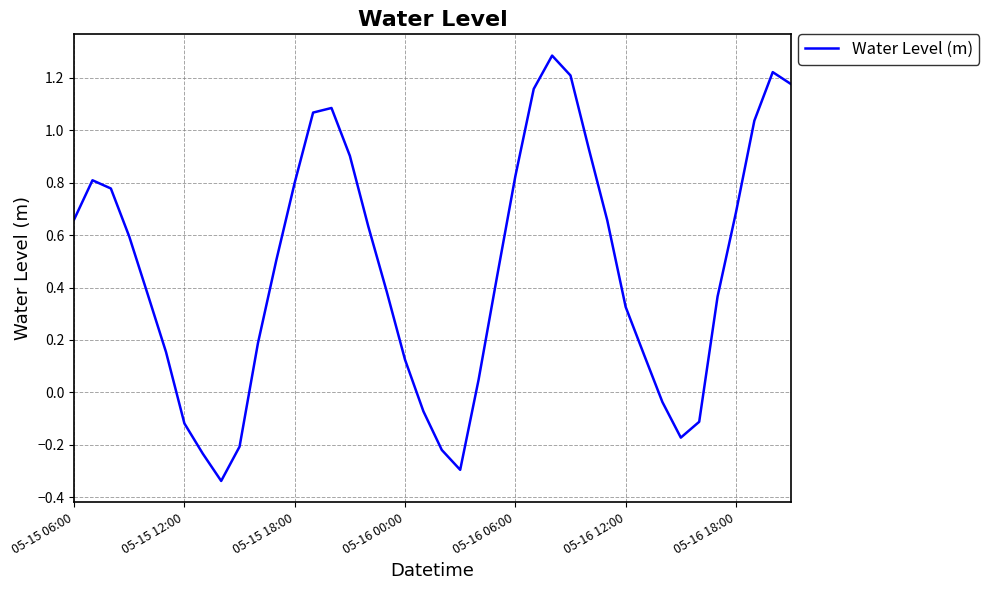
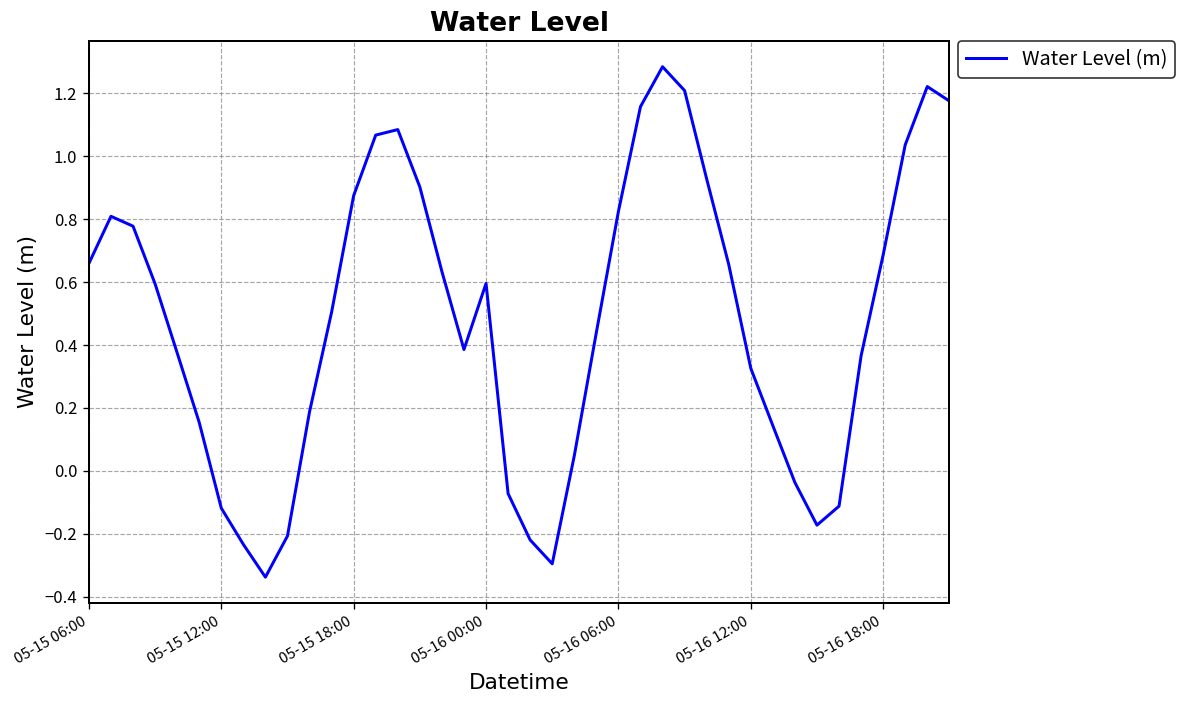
05-15 18:00: 0.80 -> 0.87
05-16 00:00: 0.12 -> 0.60
